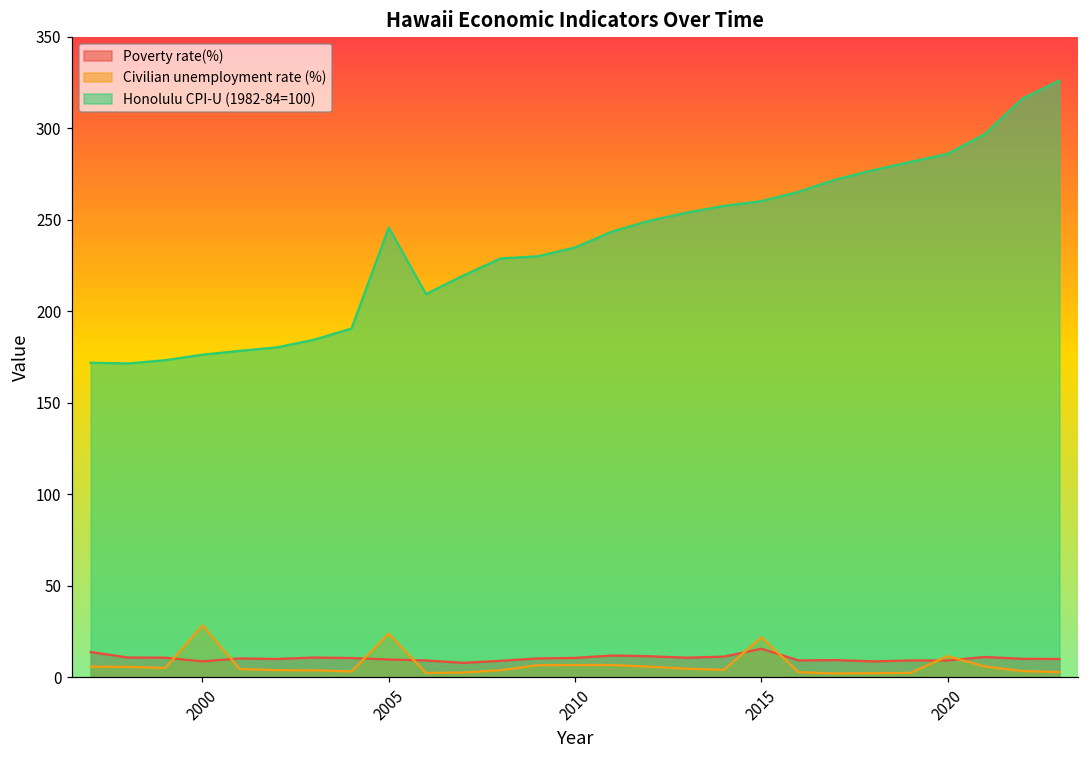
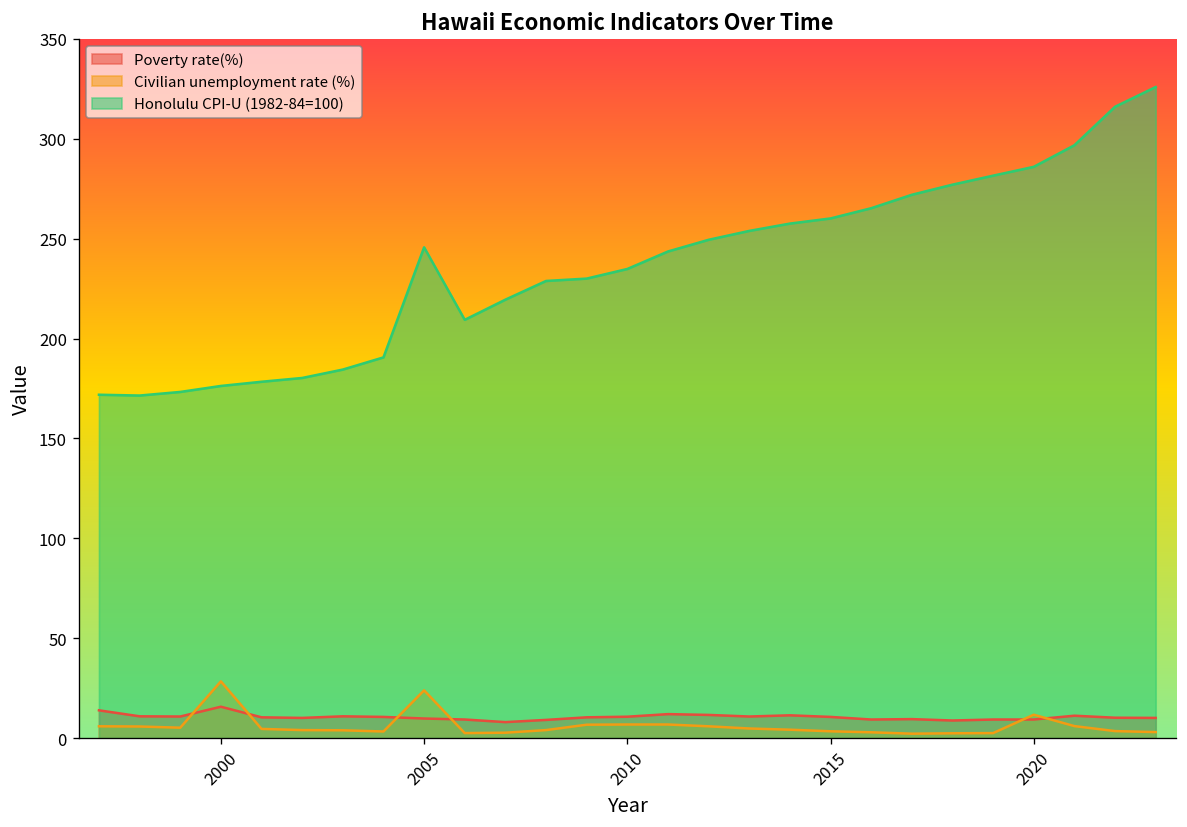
Poverty rate(%), 2000: 9 -> 16
Poverty rate(%), 2015: 16 -> 11
Civilian unemployment rate (%), 2015: 22 -> 3
